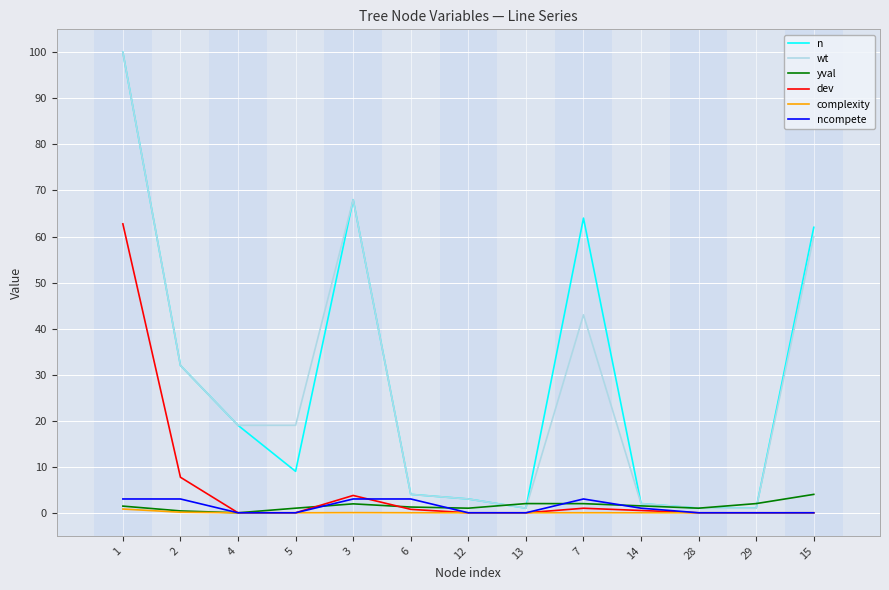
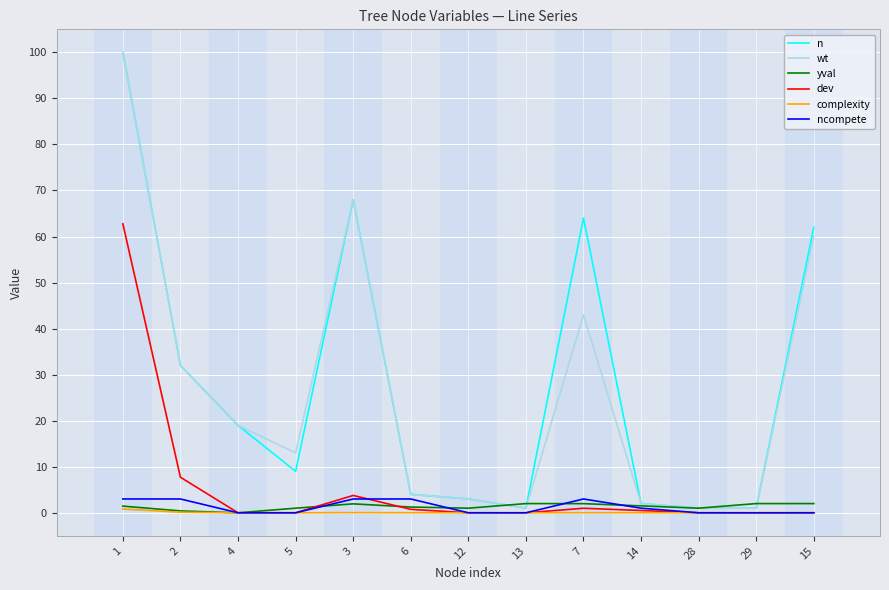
wt, 5: 19 -> 13
yval, 15: 4 -> 2
